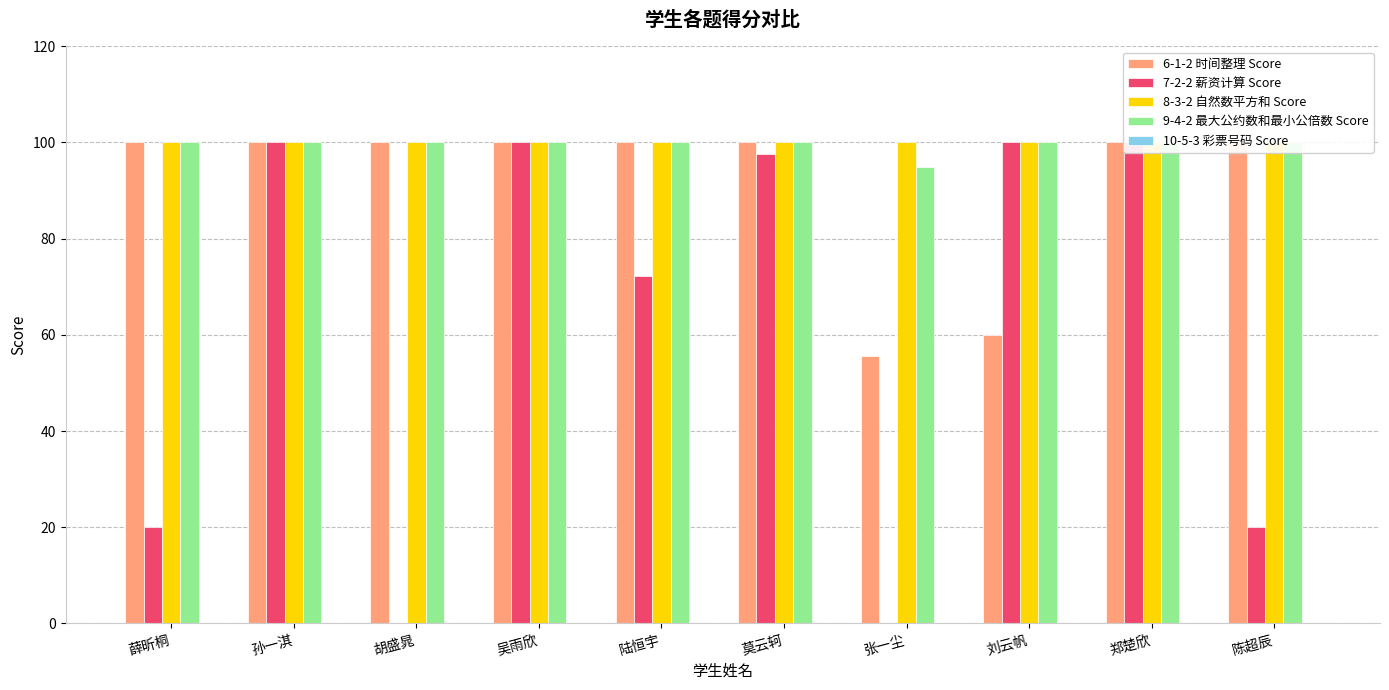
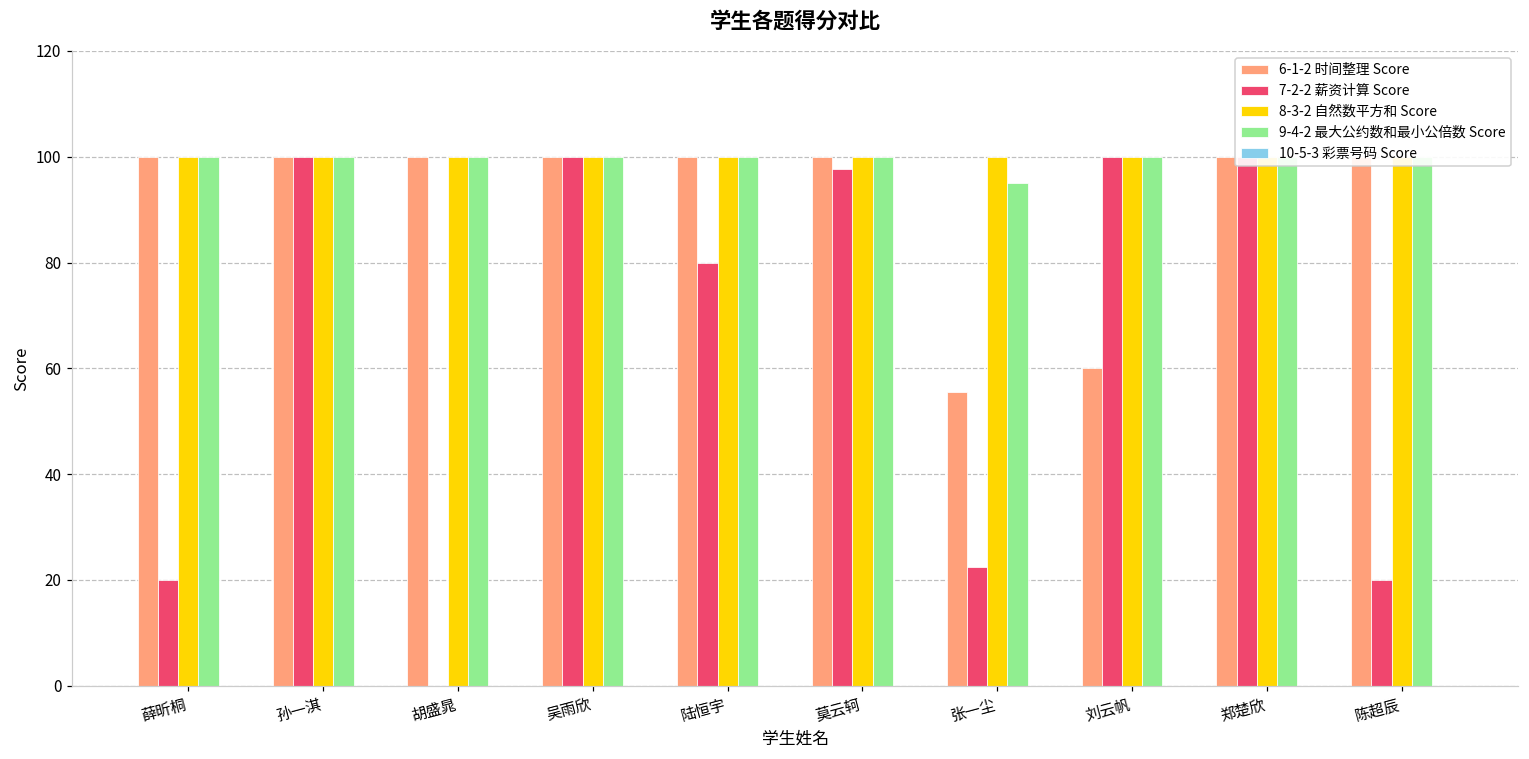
7-2-2 薪资计算 Score, 陆恒宇: 72 -> 80
7-2-2 薪资计算 Score, 张一尘: 0 -> 22
